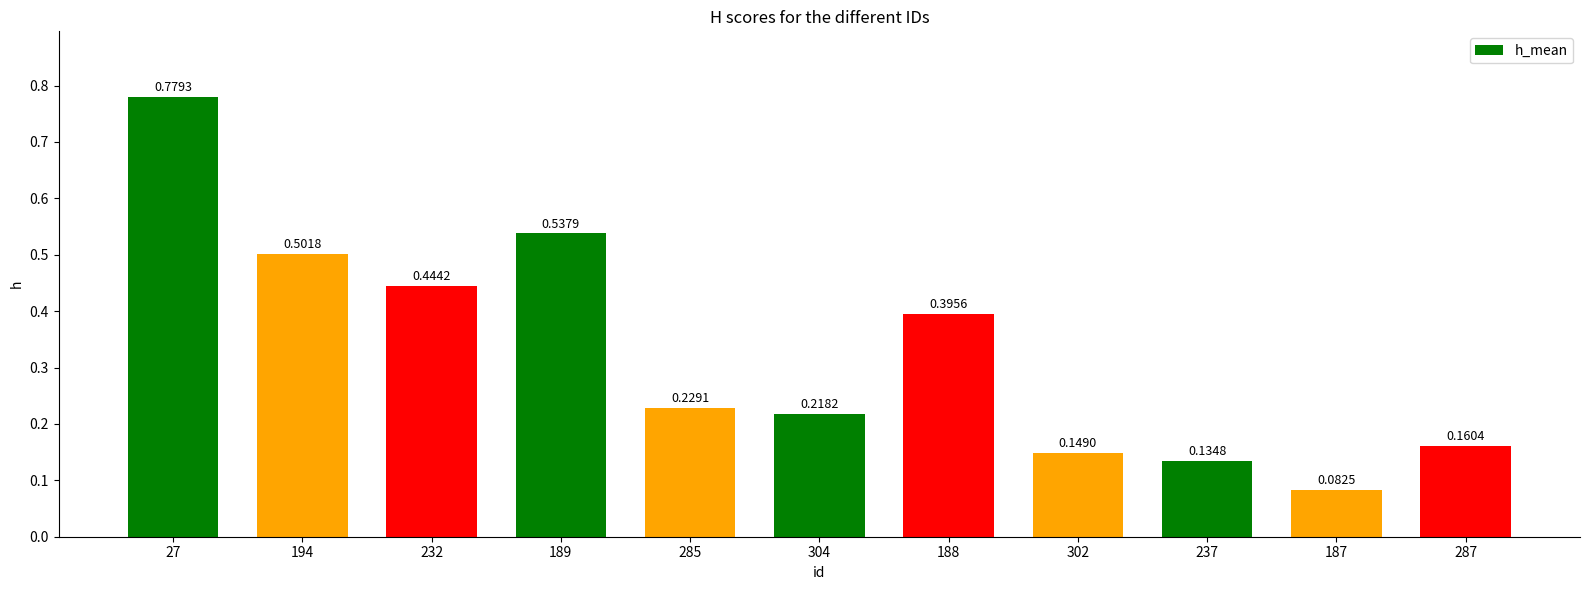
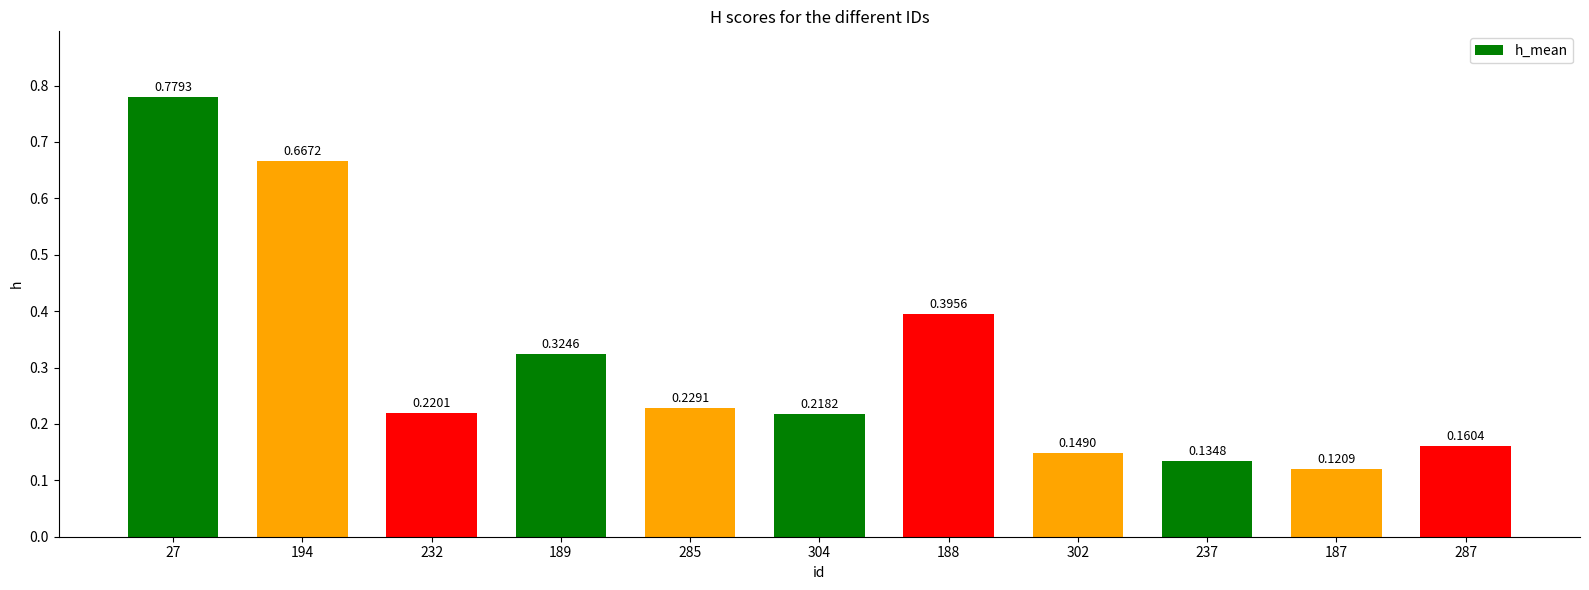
194: 0.5018 -> 0.6672
232: 0.4442 -> 0.2201
189: 0.5379 -> 0.3246
187: 0.0825 -> 0.1209
